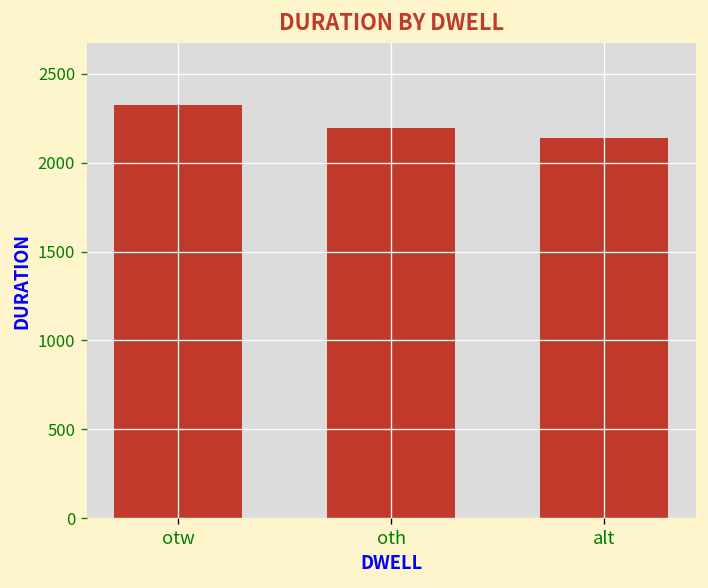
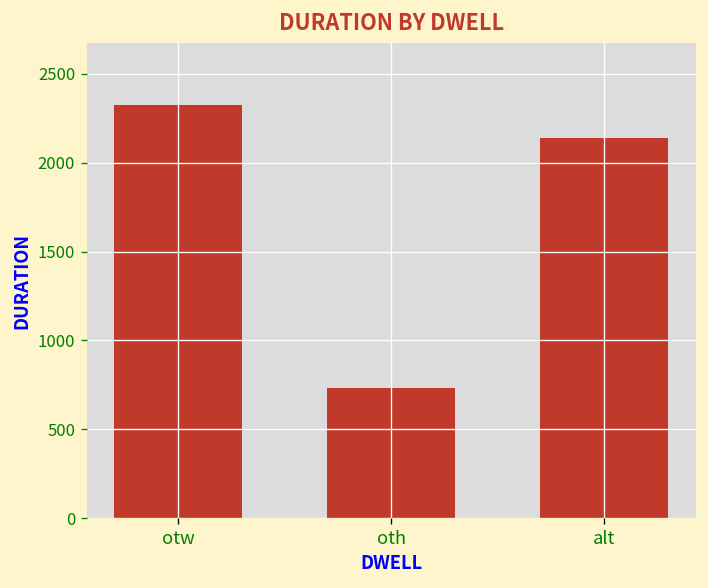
oth: 2190 -> 730
